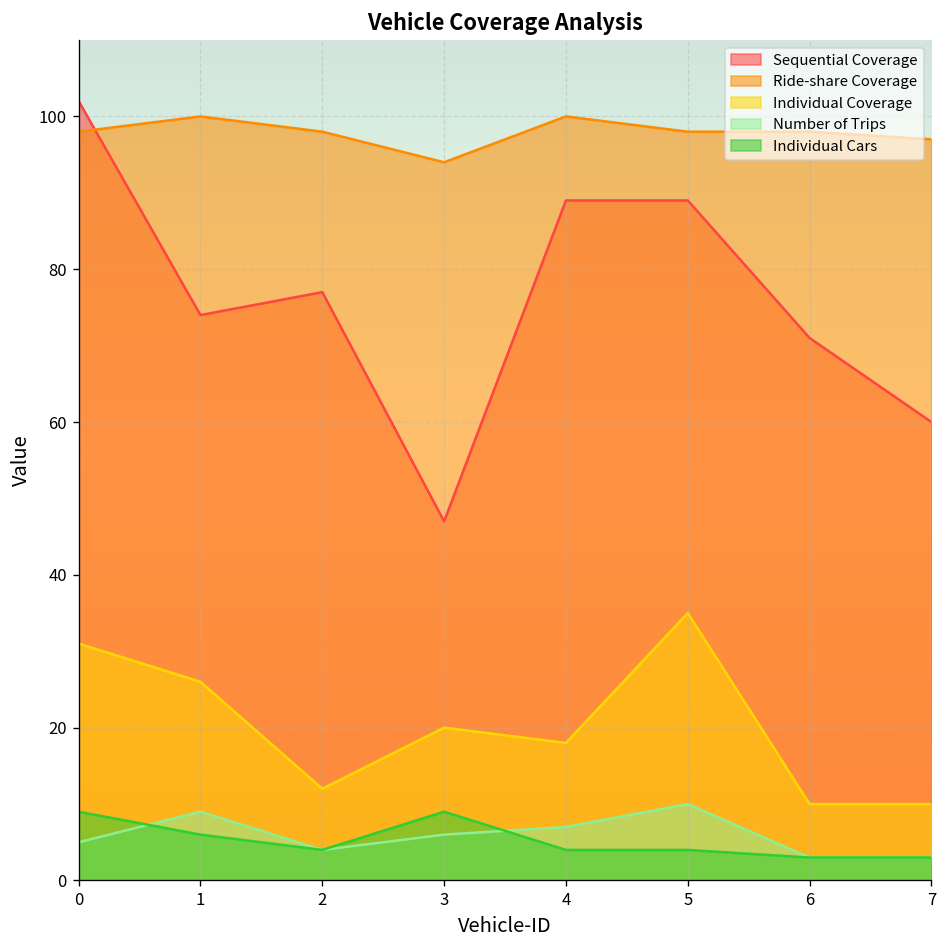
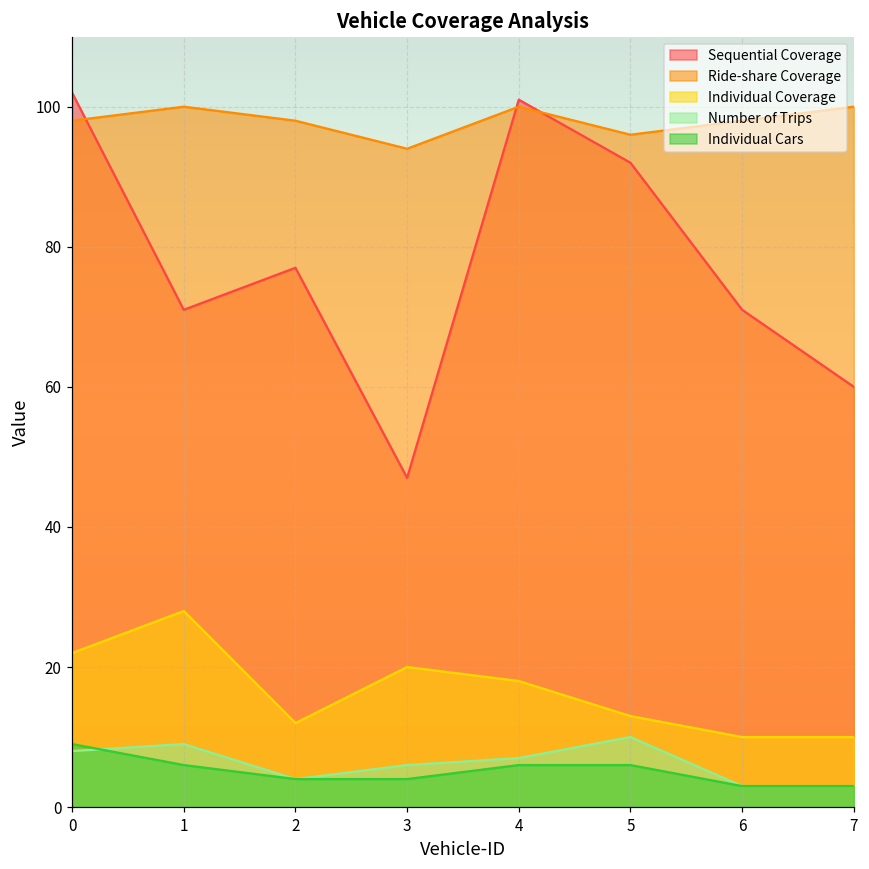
Individual Coverage, 0: 31 -> 22
Number of Trips, 0: 5 -> 8
Sequential Coverage, 1: 74 -> 71
Individual Coverage, 1: 26 -> 28
Individual Cars, 3: 9 -> 4
Sequential Coverage, 4: 89 -> 101
Individual Cars, 4: 4 -> 6
Sequential Coverage, 5: 89 -> 92
Ride-share Coverage, 5: 98 -> 96
Individual Coverage, 5: 35 -> 13
Individual Cars, 5: 4 -> 6
Ride-share Coverage, 7: 97 -> 100
